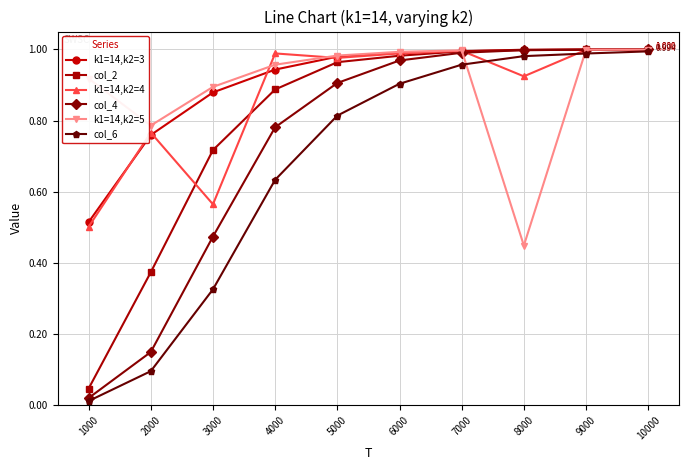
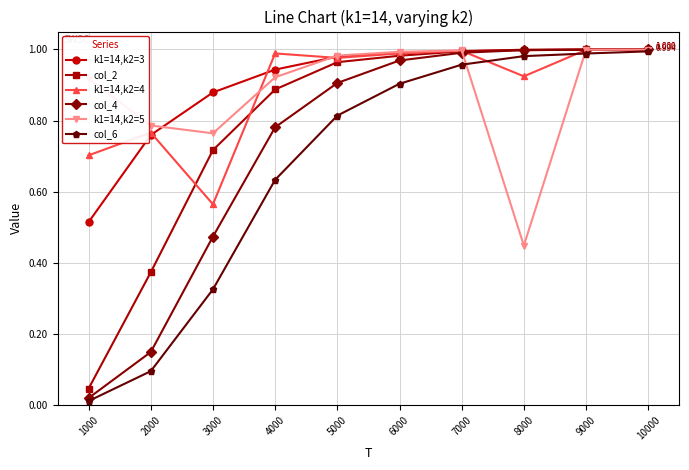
k1=14,k2=4, 1000: 0.50 -> 0.70
k1=14,k2=5, 3000: 0.89 -> 0.76
k1=14,k2=5, 4000: 0.96 -> 0.92
